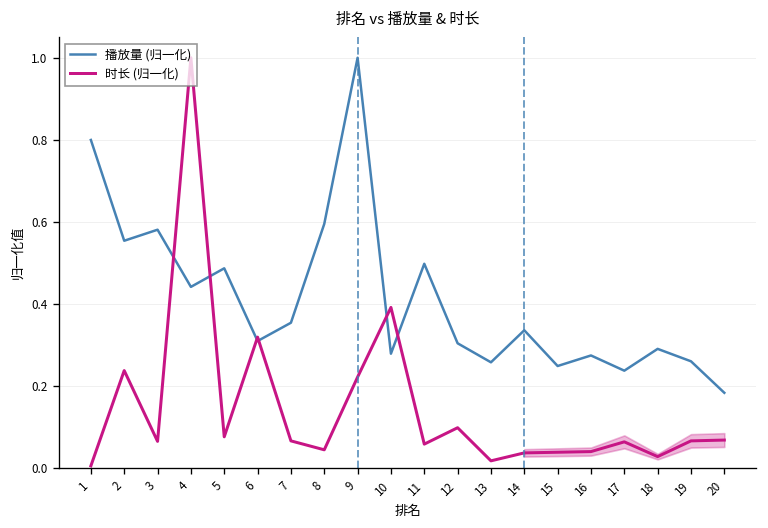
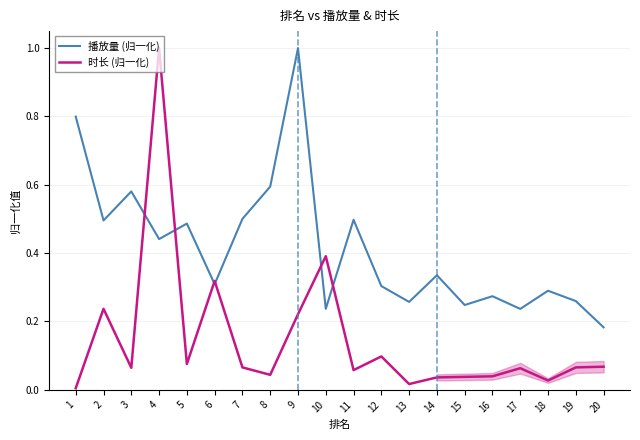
播放量 (归一化), 2: 0.55 -> 0.50
播放量 (归一化), 7: 0.35 -> 0.50
播放量 (归一化), 10: 0.28 -> 0.24
